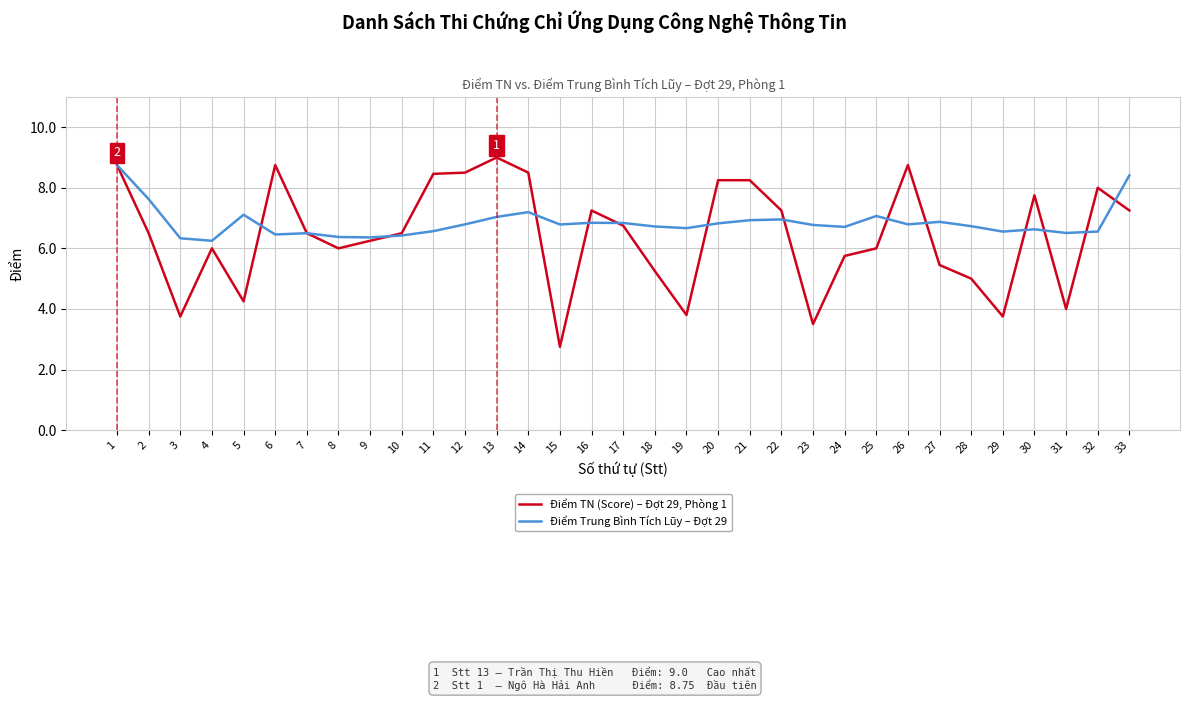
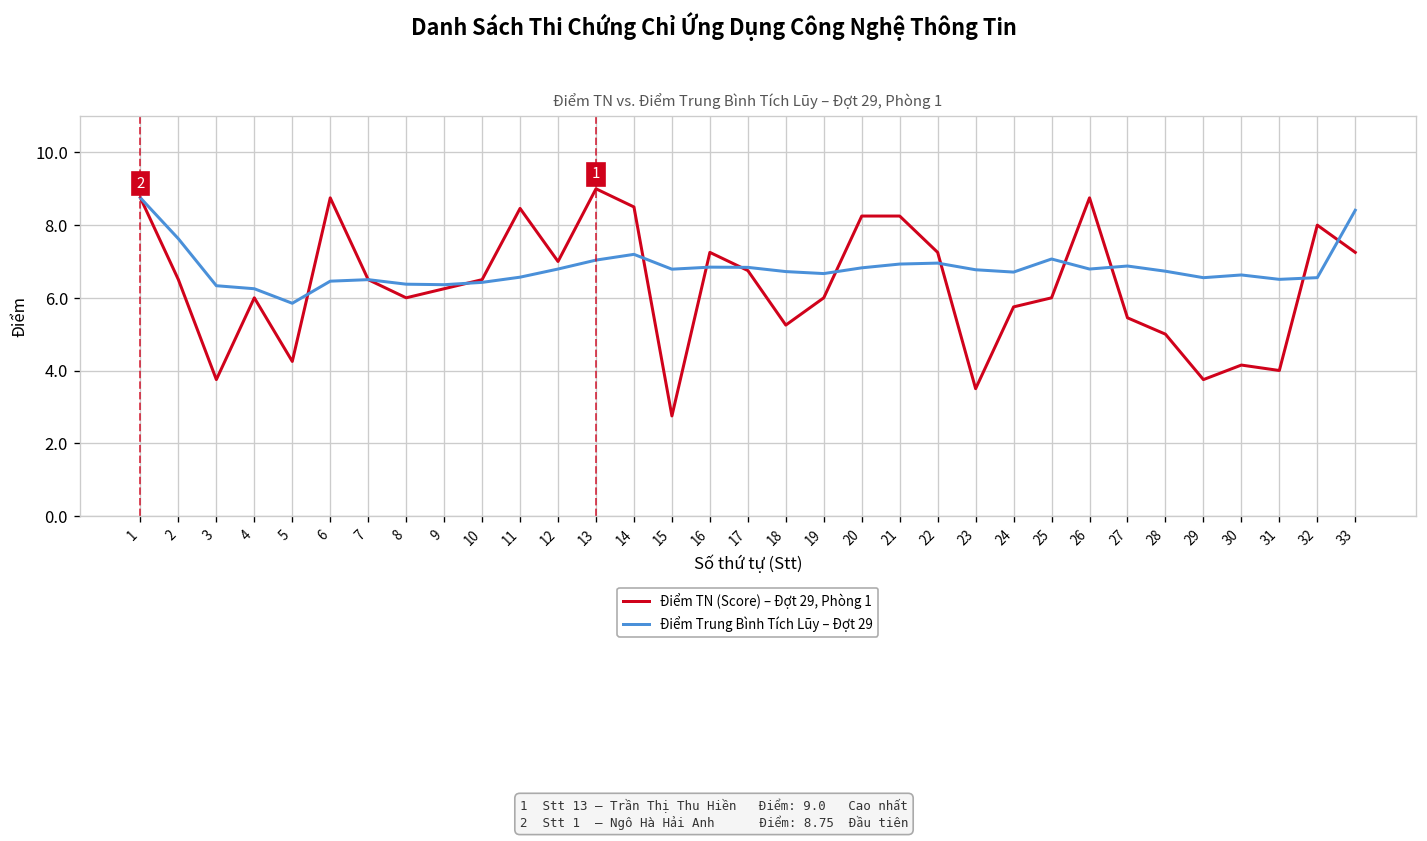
Điểm Trung Bình Tích Lũy – Đợt 29, 5: 7.1 -> 5.9
Điểm TN (Score) – Đợt 29, Phòng 1, 12: 8.5 -> 7.0
Điểm TN (Score) – Đợt 29, Phòng 1, 19: 3.8 -> 6.0
Điểm TN (Score) – Đợt 29, Phòng 1, 30: 7.8 -> 4.2
